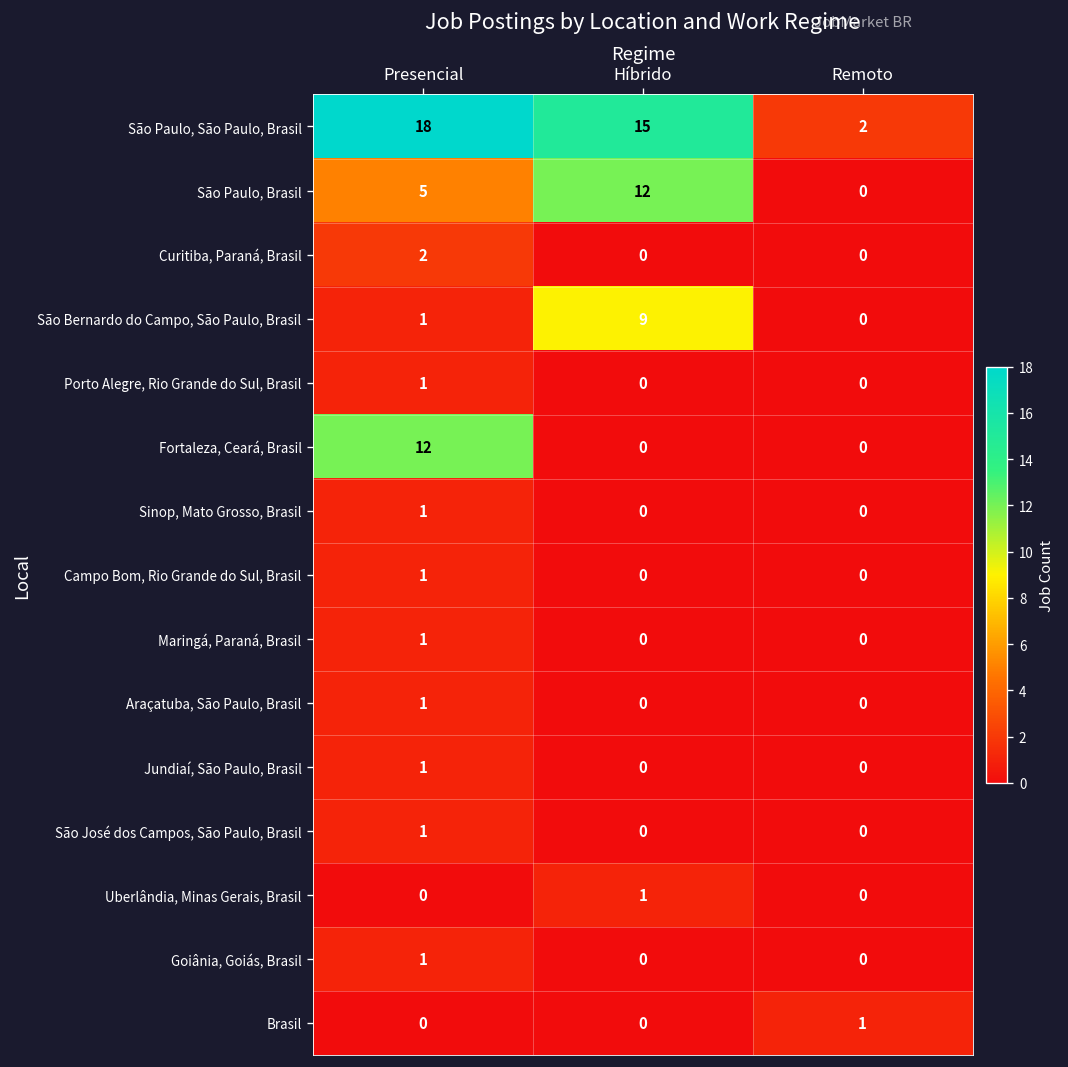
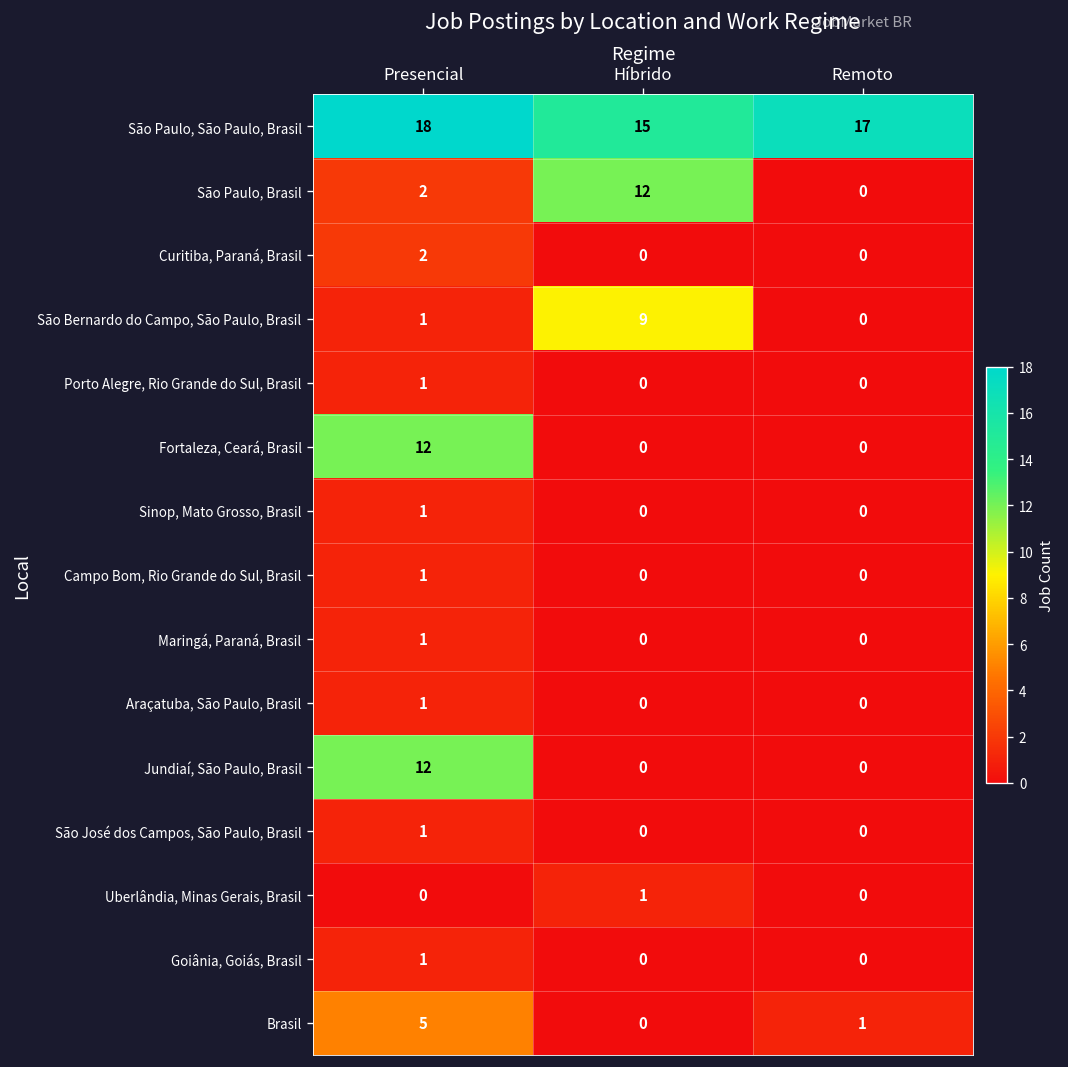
São Paulo, São Paulo, Brasil, Remoto: 2 -> 17
São Paulo, Brasil, Presencial: 5 -> 2
Jundiaí, São Paulo, Brasil, Presencial: 1 -> 12
Brasil, Presencial: 0 -> 5
